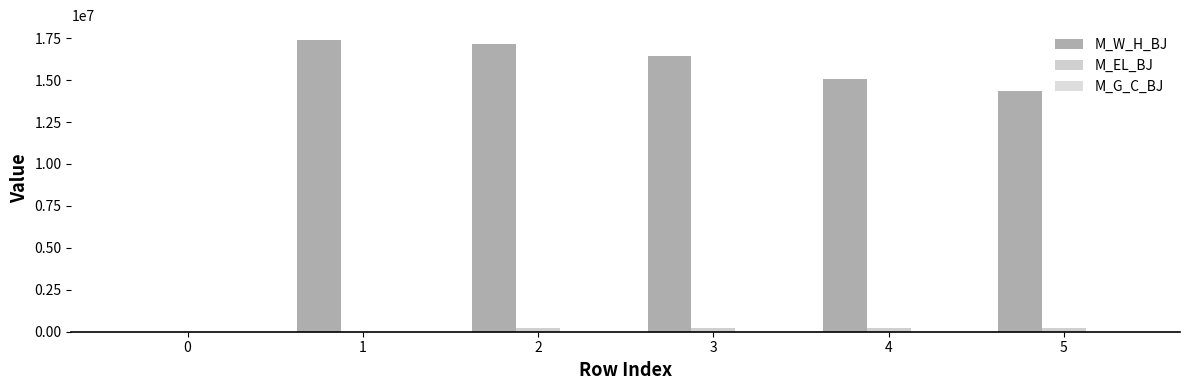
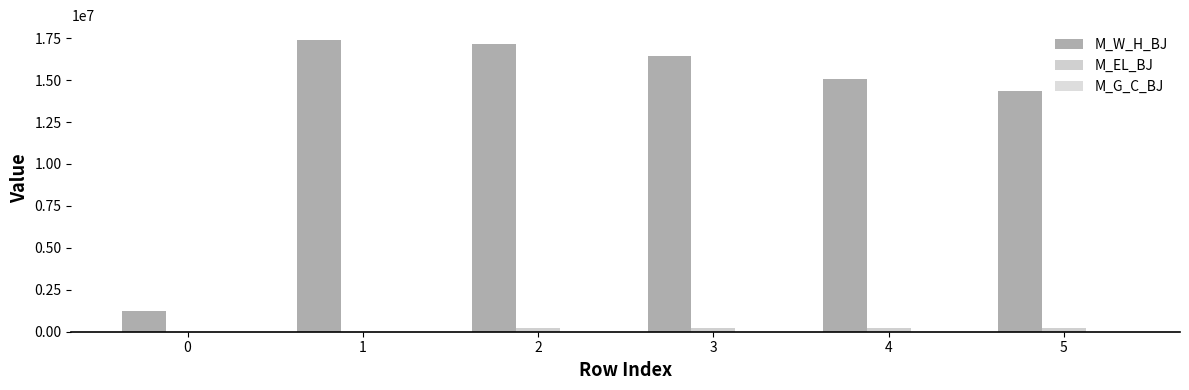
M_W_H_BJ, 0: 0 -> 1200000
